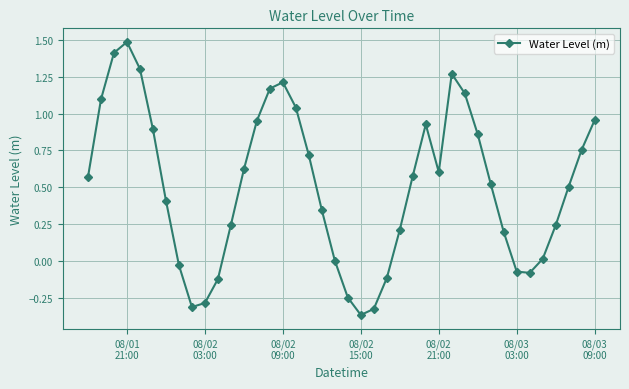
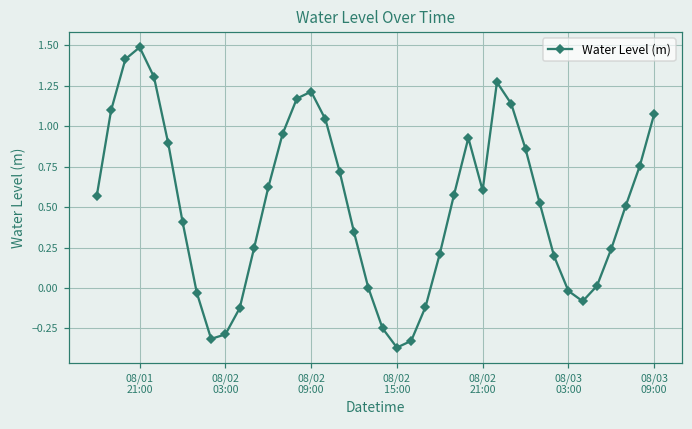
08/03 03:00: -0.07 -> -0.02
08/03 09:00: 0.96 -> 1.07
